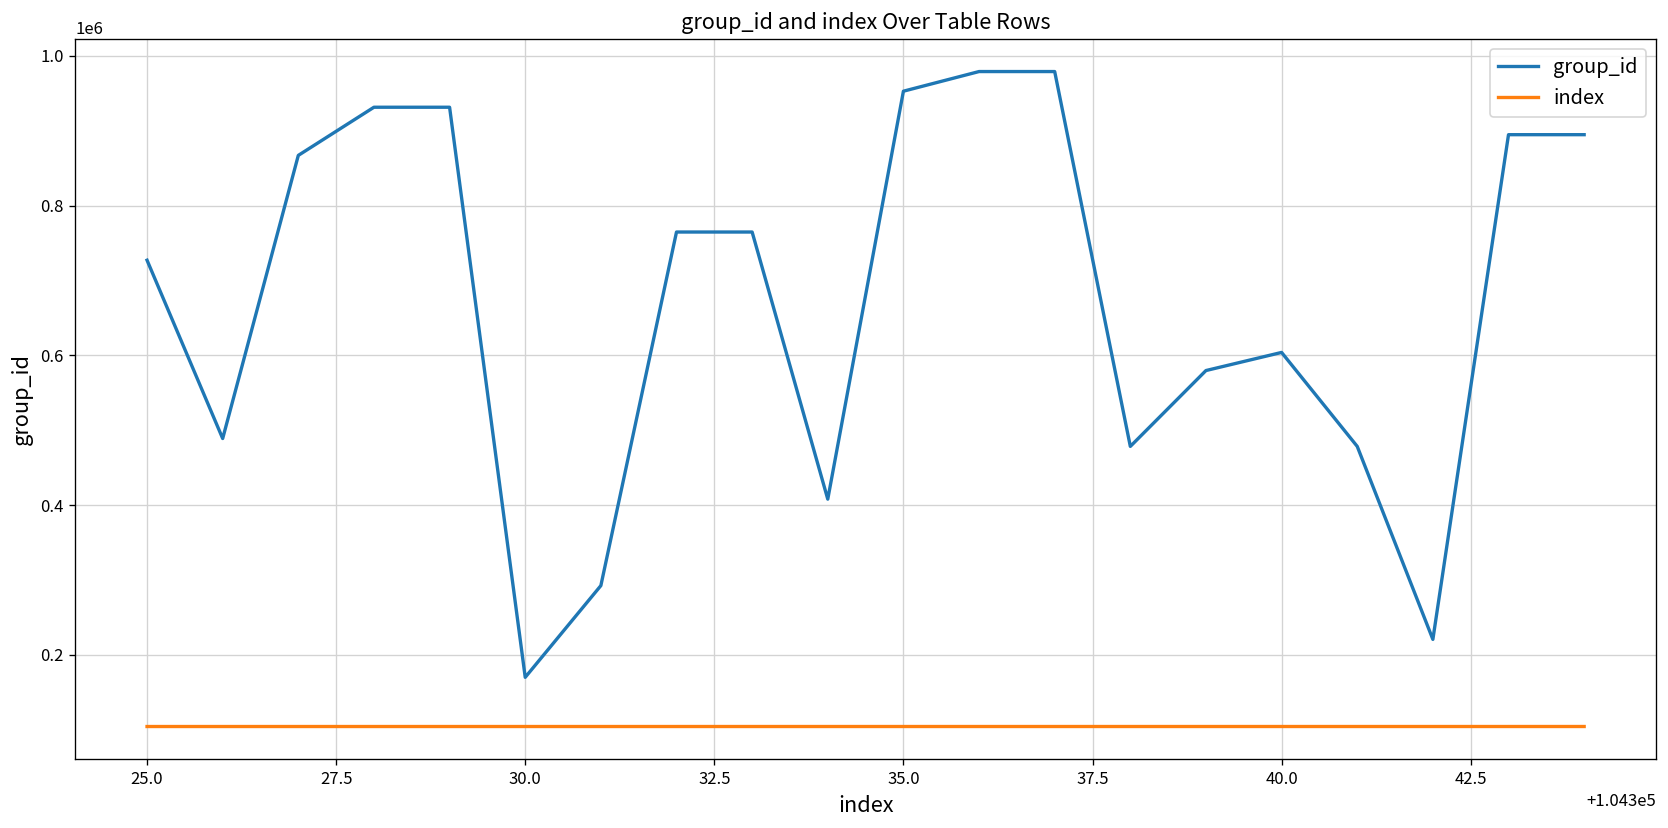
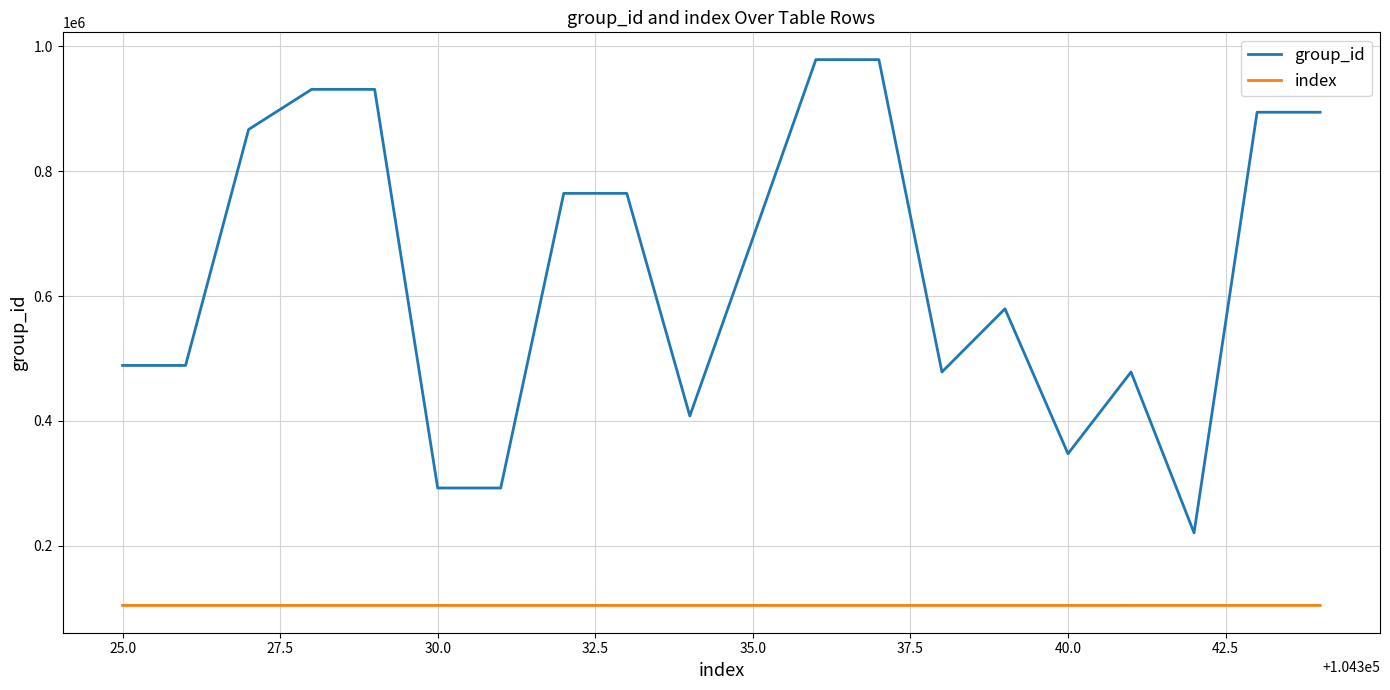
group_id, 25.0: 730000 -> 490000
group_id, 30.0: 170000 -> 290000
group_id, 35.0: 950000 -> 690000
group_id, 40.0: 600000 -> 350000
